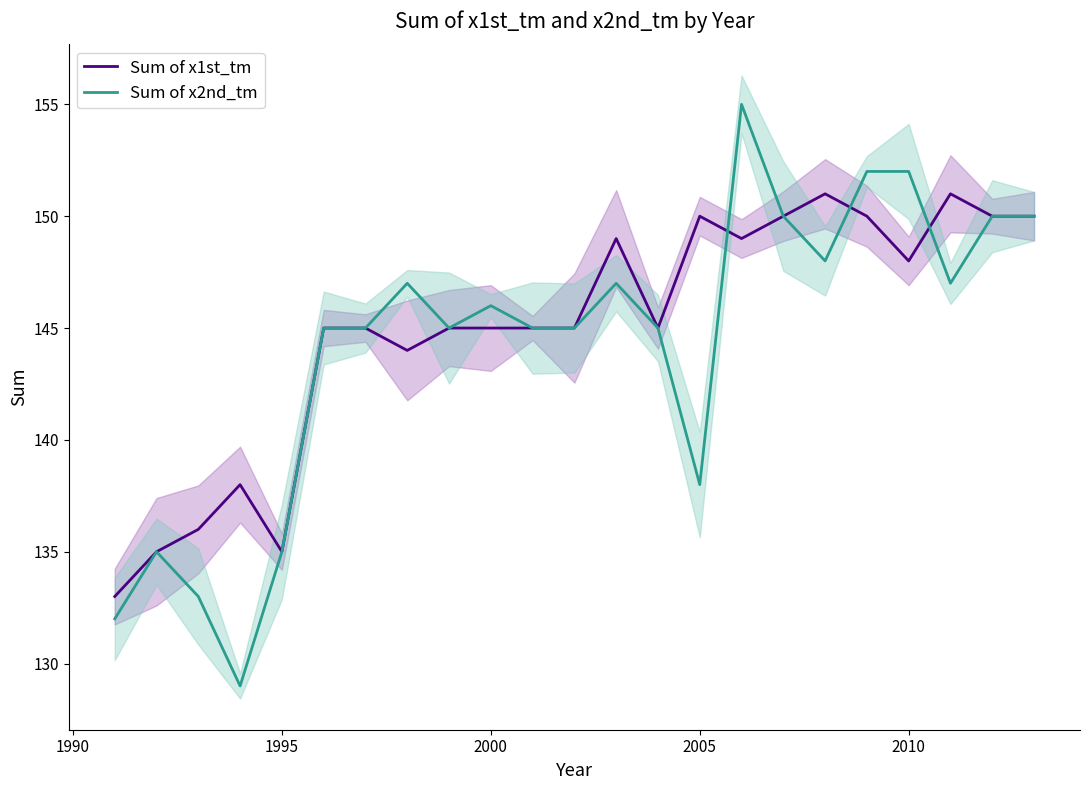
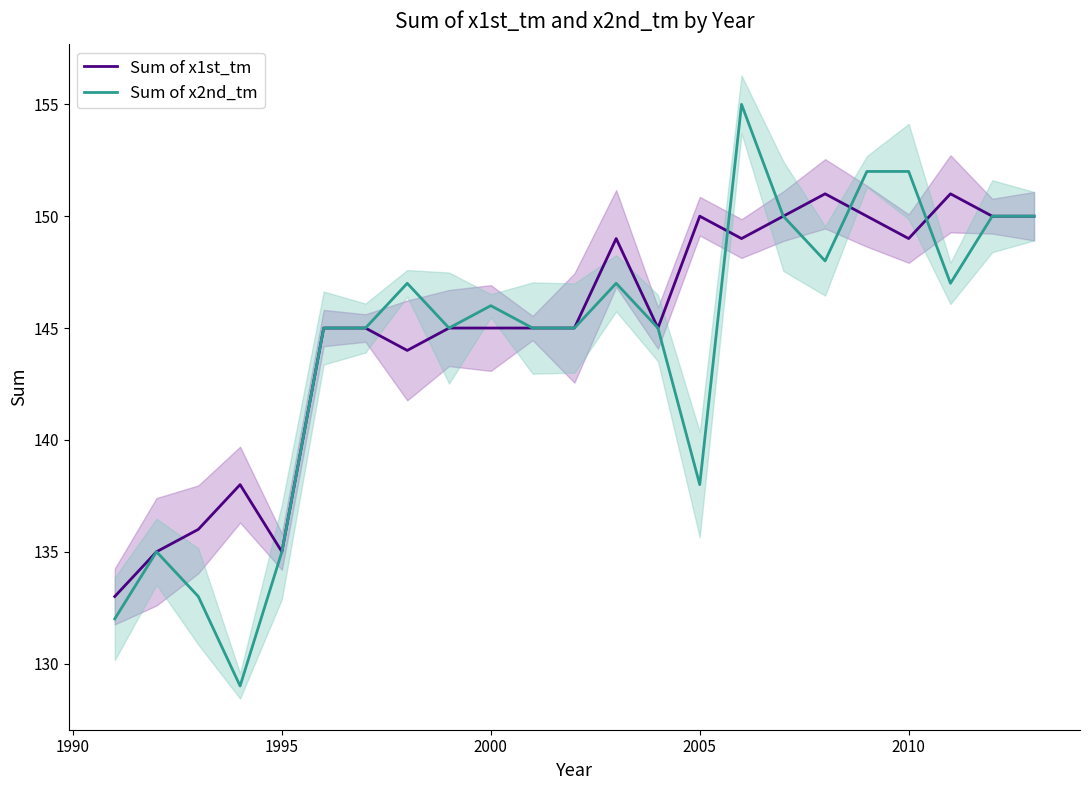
Sum of x1st_tm, 2010: 148 -> 149
